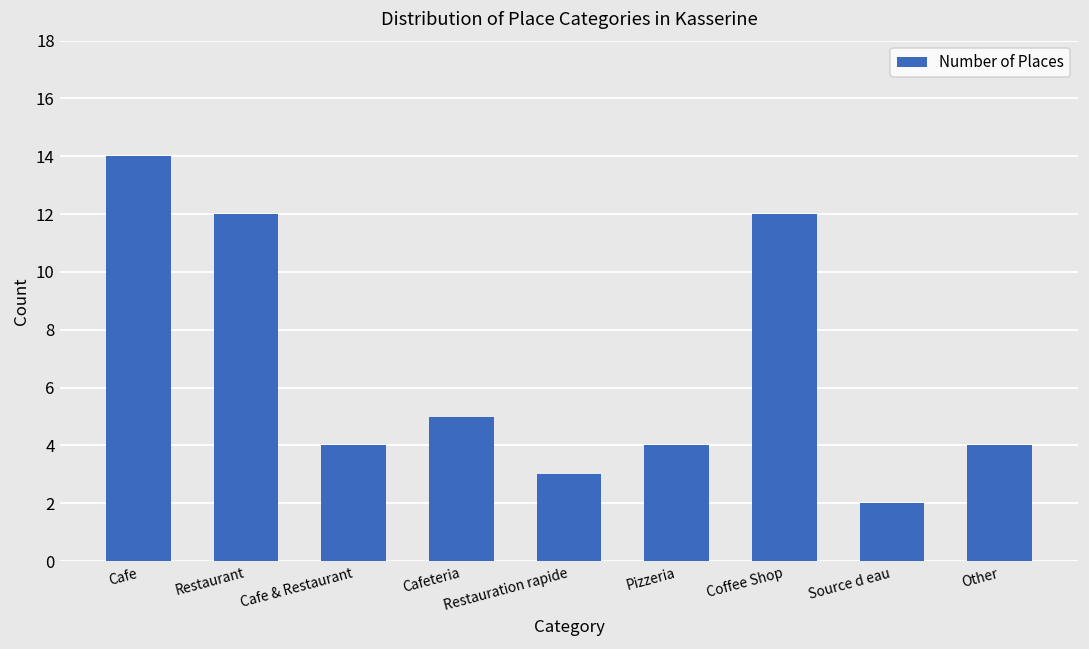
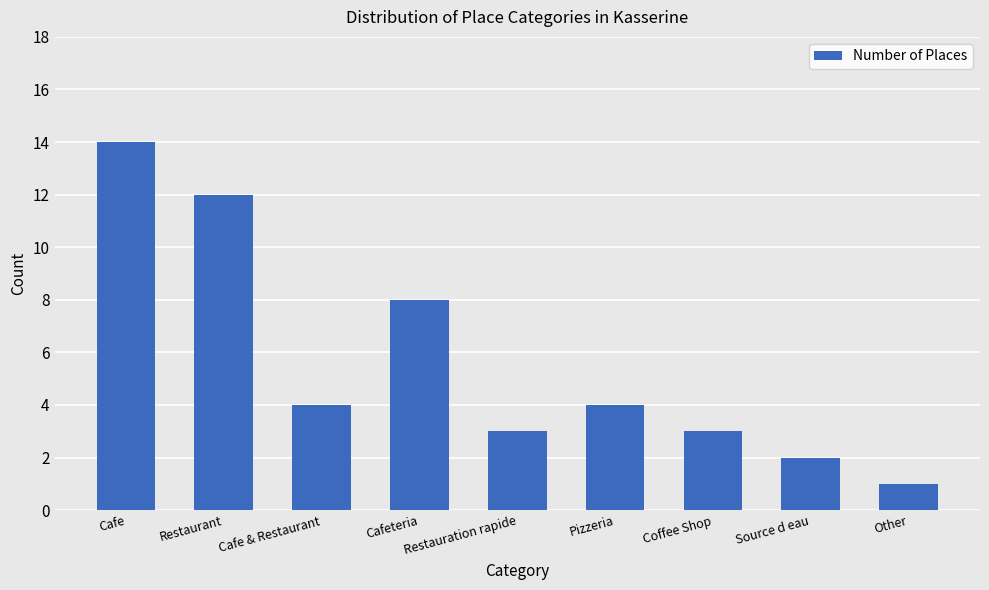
Cafeteria: 5 -> 8
Coffee Shop: 12 -> 3
Other: 4 -> 1
